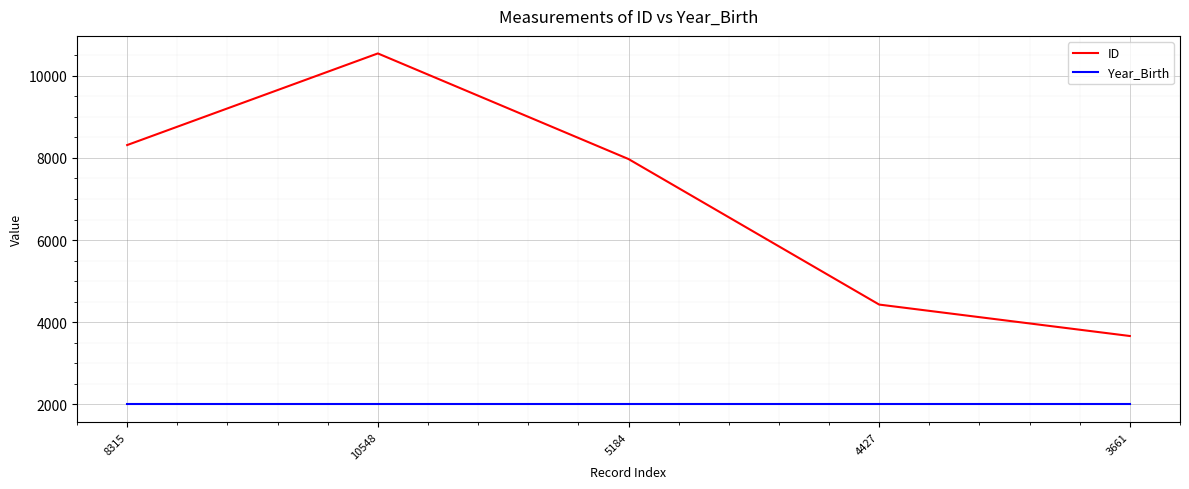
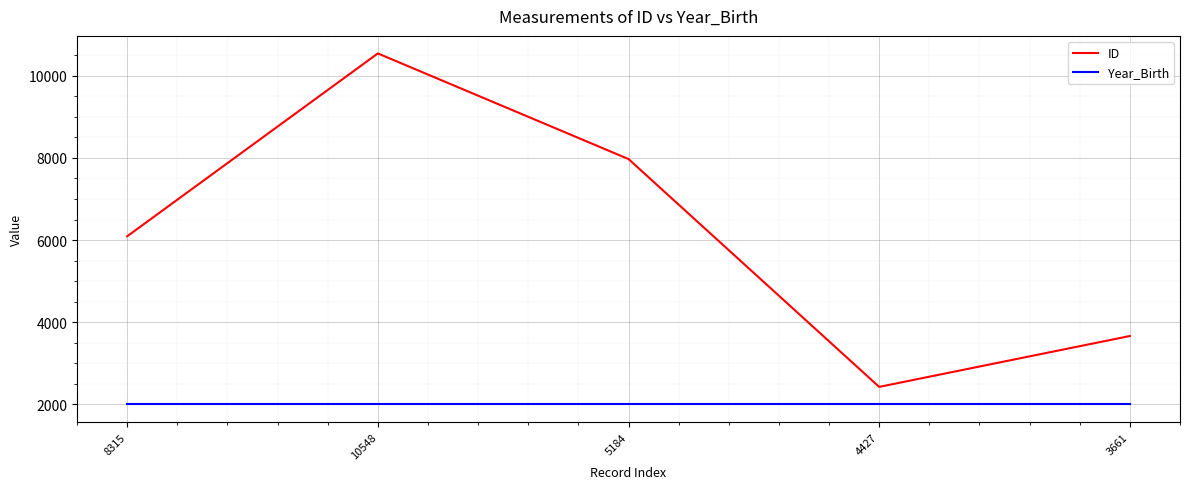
ID, 8315: 8300 -> 6100
ID, 4427: 4400 -> 2400
